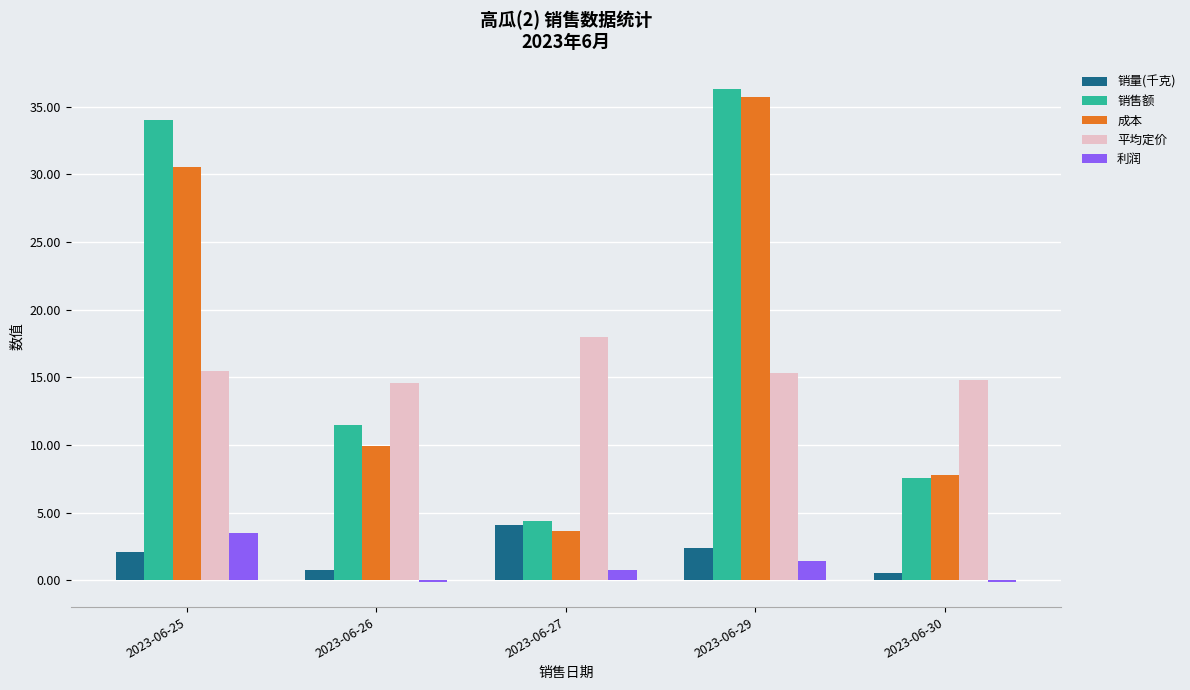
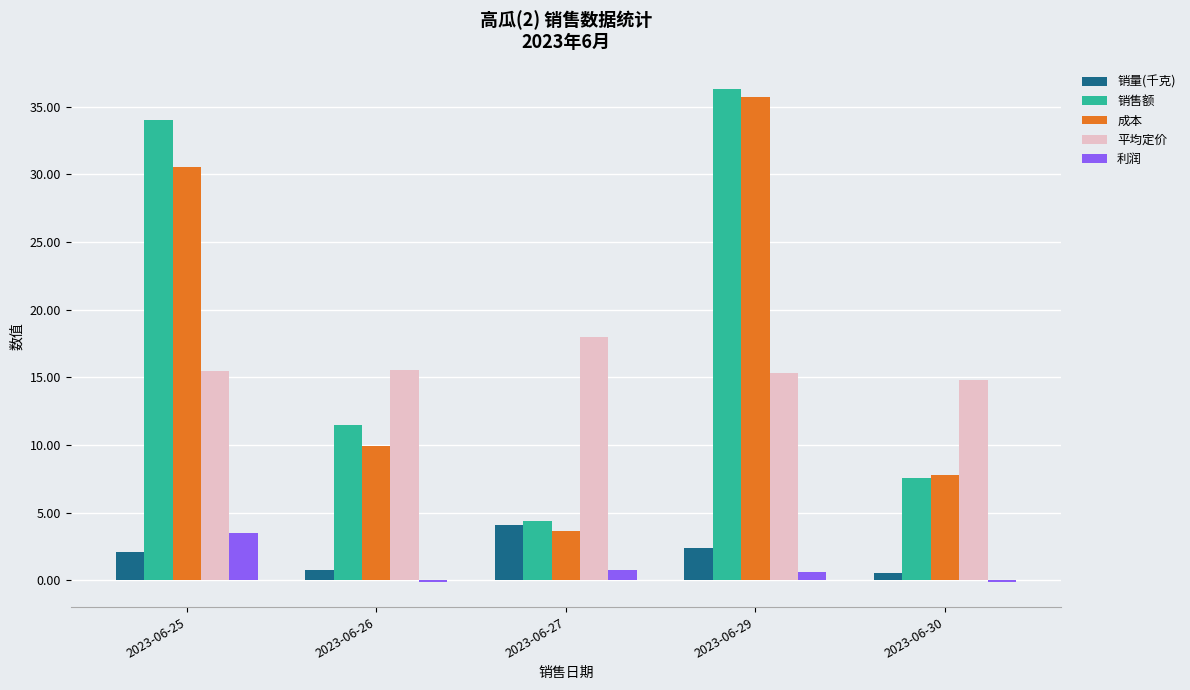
平均定价, 2023-06-26: 14.6 -> 15.5
利润, 2023-06-29: 1.5 -> 0.6
